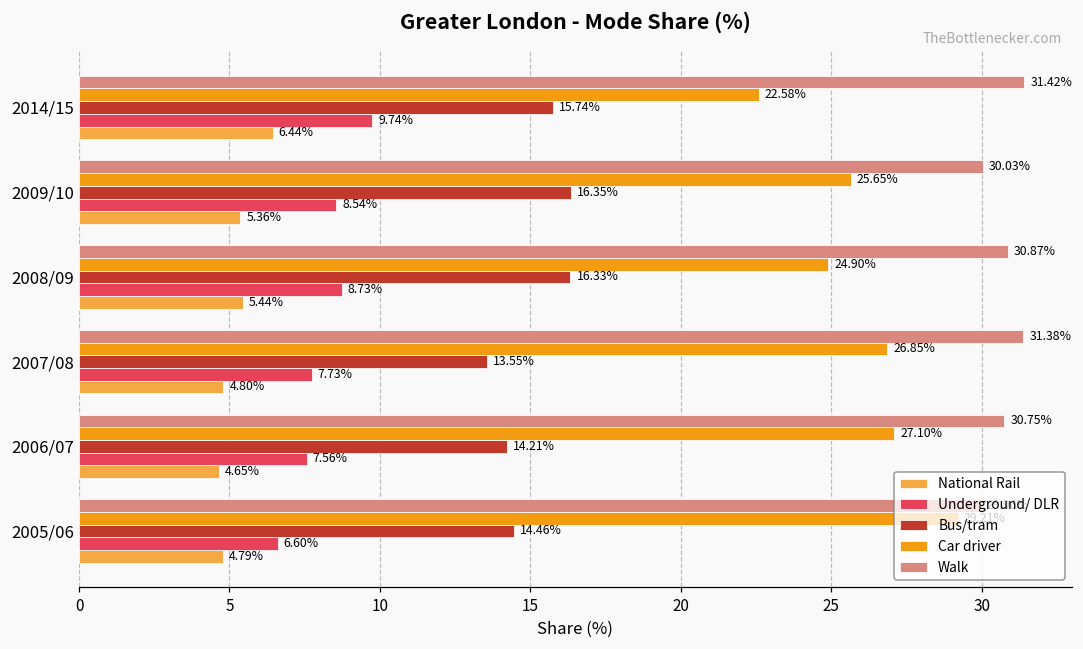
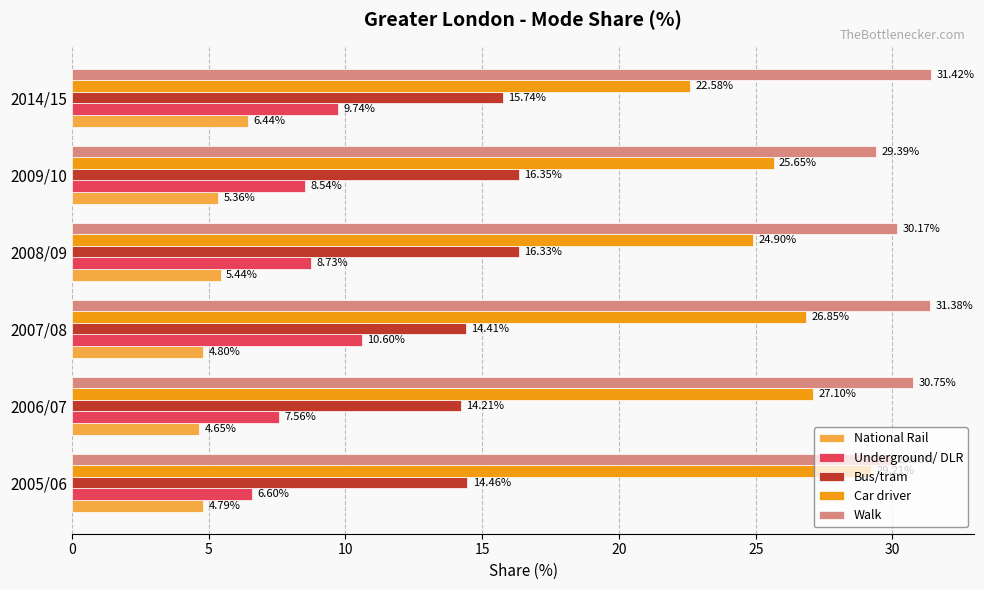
Walk, 2009/10: 30.03% -> 29.39%
Walk, 2008/09: 30.87% -> 30.17%
Bus/tram, 2007/08: 13.55% -> 14.41%
Underground/ DLR, 2007/08: 7.73% -> 10.60%
